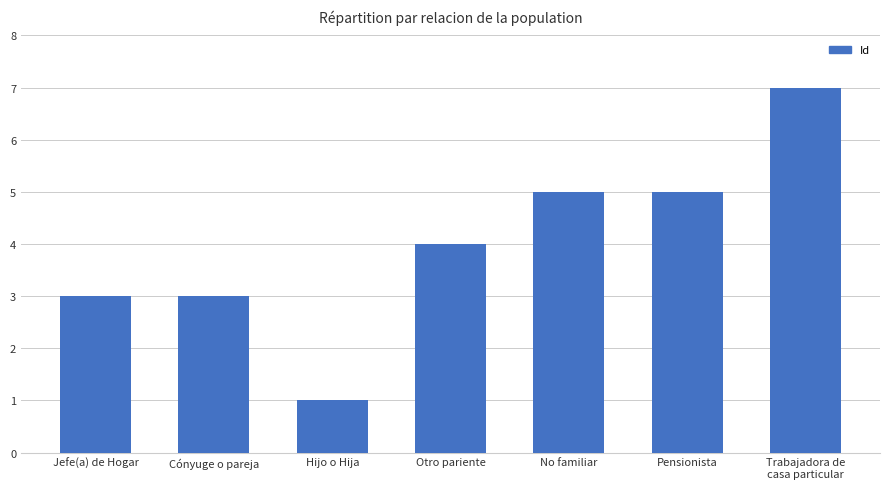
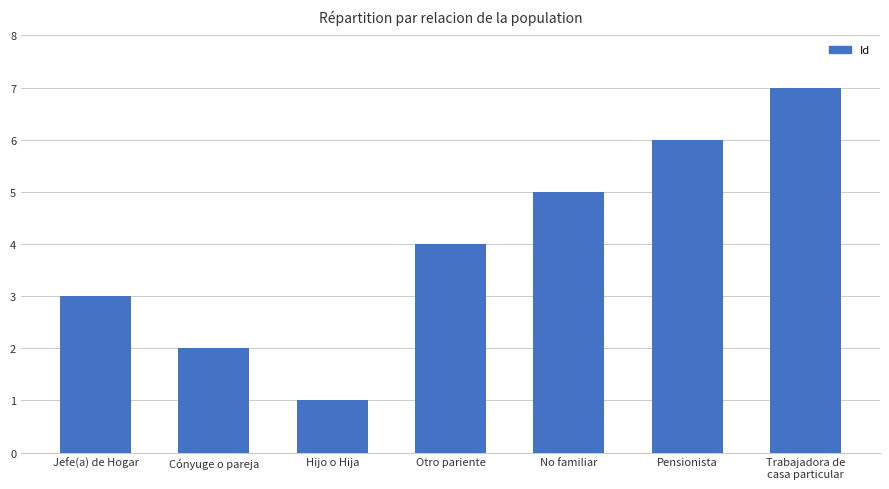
Cónyuge o pareja: 3 -> 2
Pensionista: 5 -> 6
